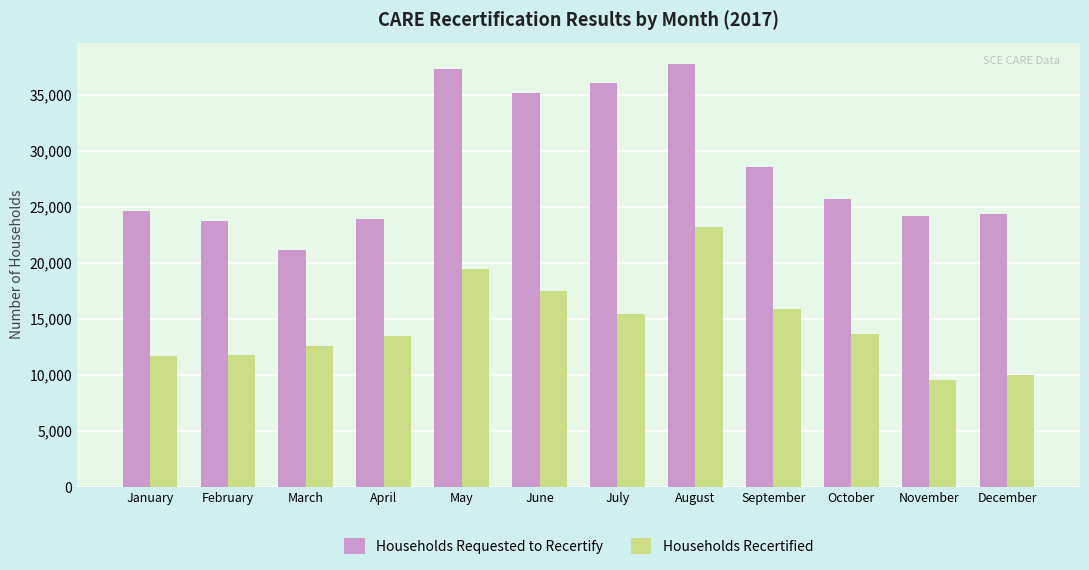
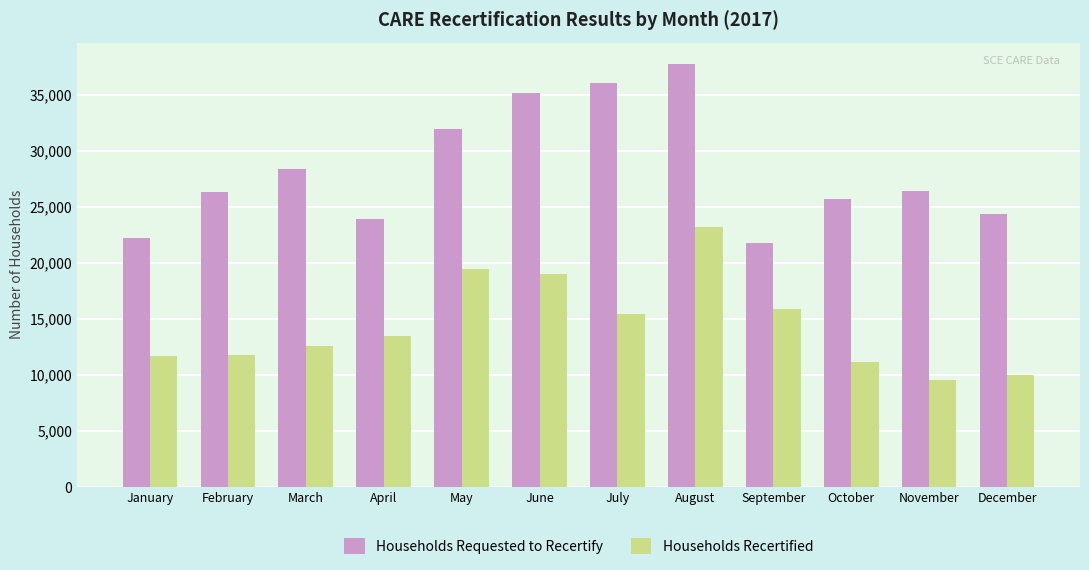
Households Requested to Recertify, January: 24,600 -> 22,200
Households Requested to Recertify, February: 23,800 -> 26,300
Households Requested to Recertify, March: 21,200 -> 28,400
Households Requested to Recertify, May: 37,300 -> 32,000
Households Recertified, June: 17,500 -> 19,000
Households Requested to Recertify, September: 28,600 -> 21,800
Households Recertified, October: 13,600 -> 11,100
Households Requested to Recertify, November: 24,200 -> 26,400
